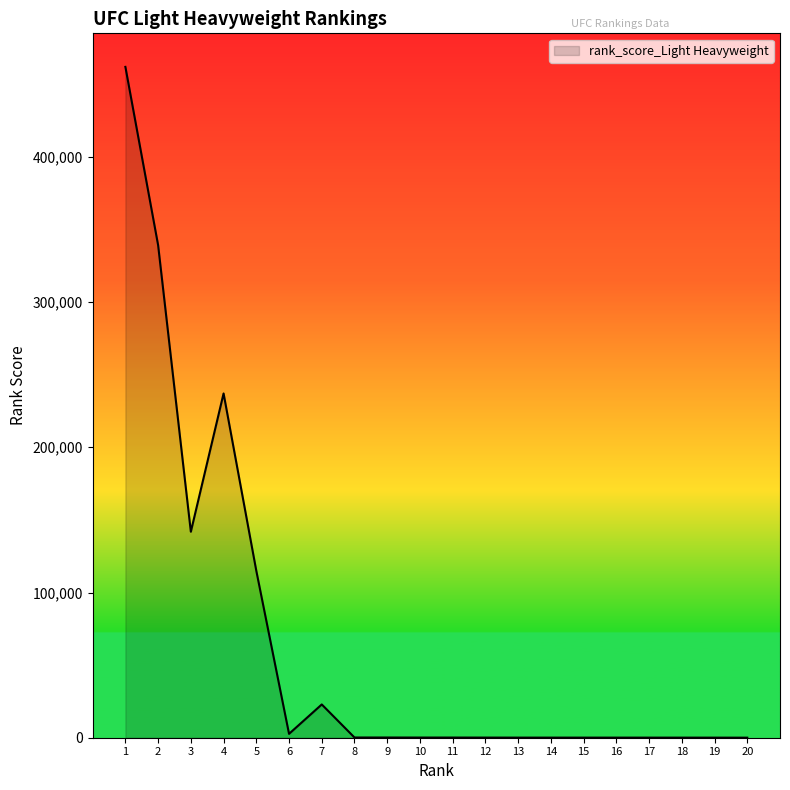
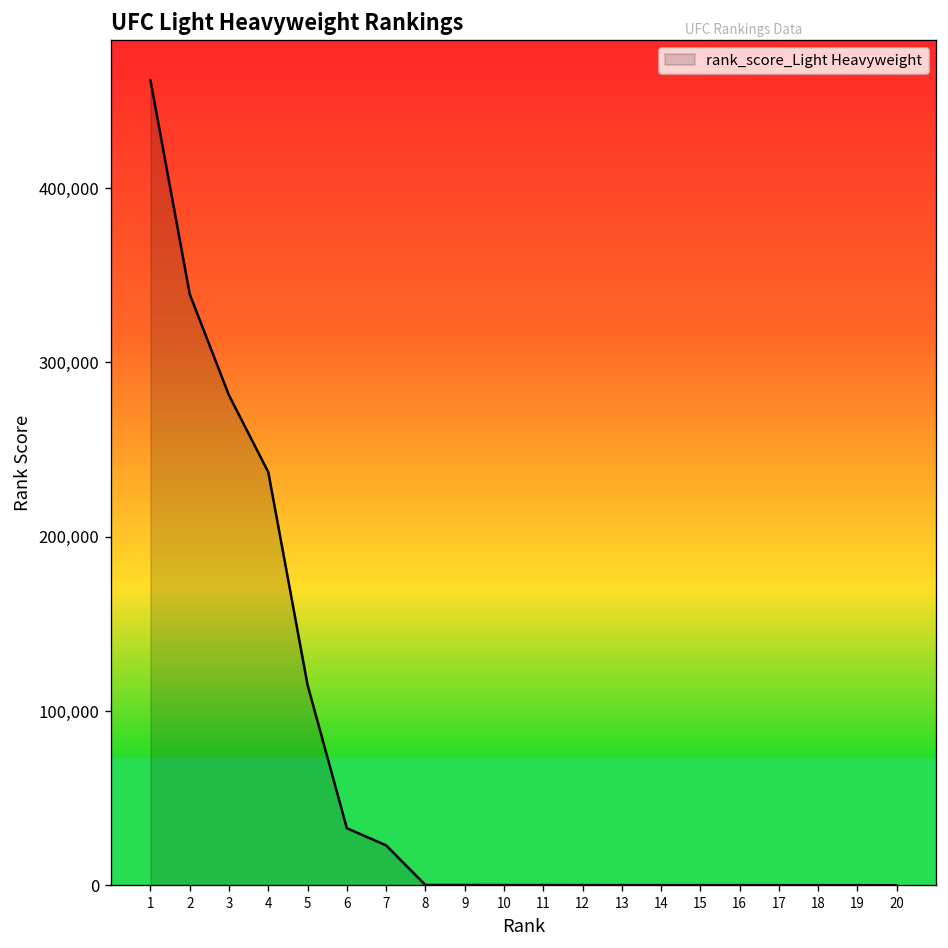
3: 142,000 -> 281,000
6: 3,000 -> 33,000
